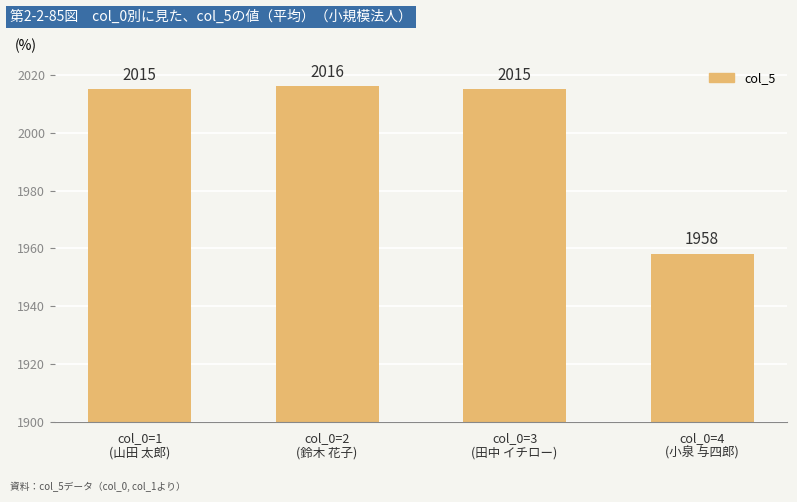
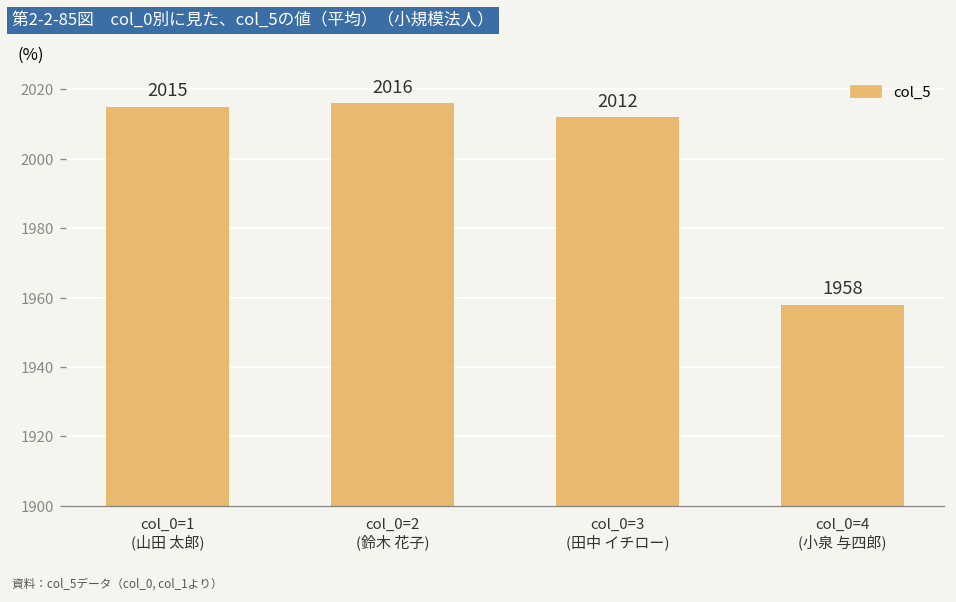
col_0=3 (田中 イチロー): 2015 -> 2012
